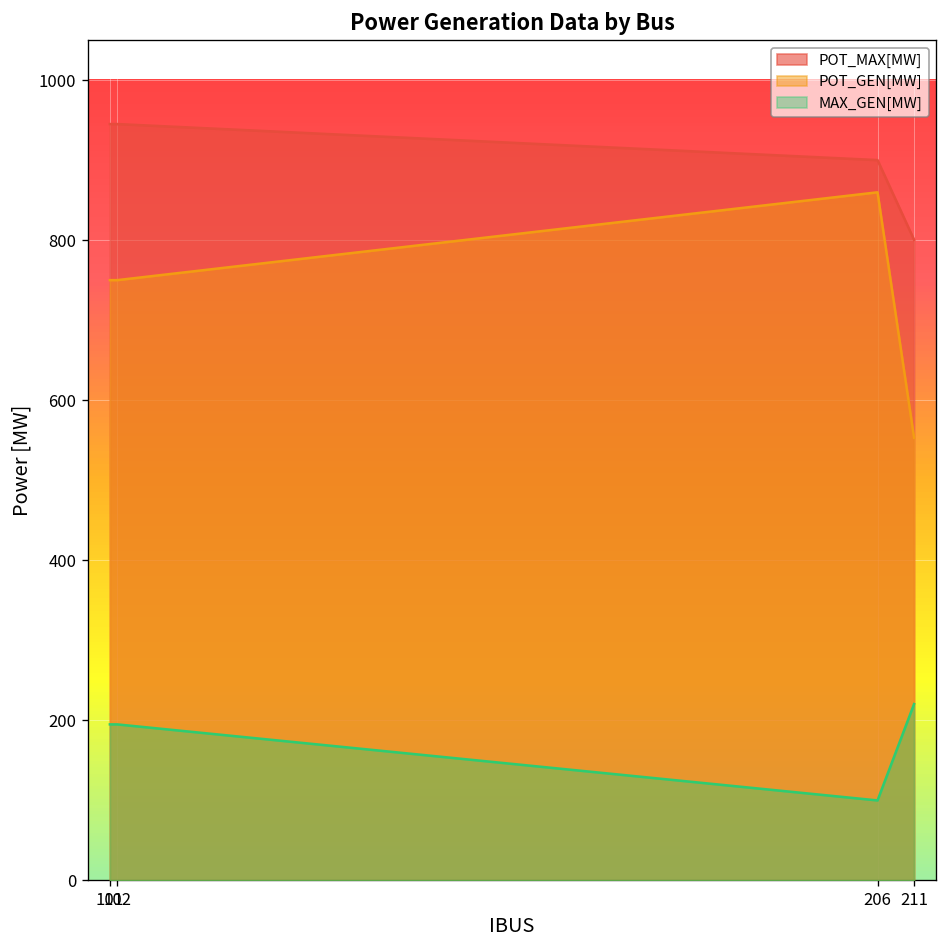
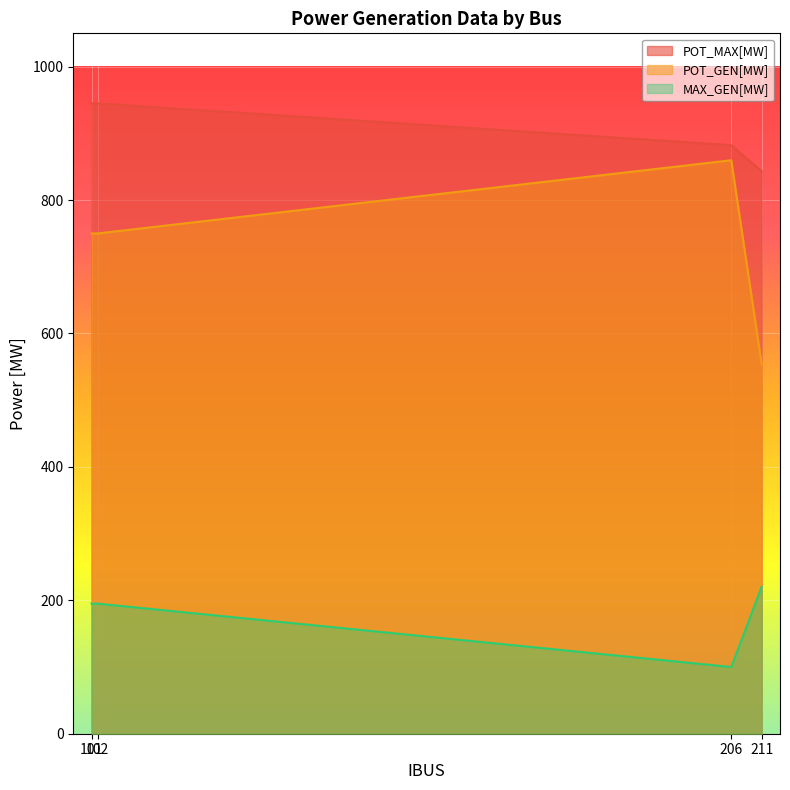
POT_MAX[MW], 206: 900 -> 880
POT_MAX[MW], 211: 800 -> 840
